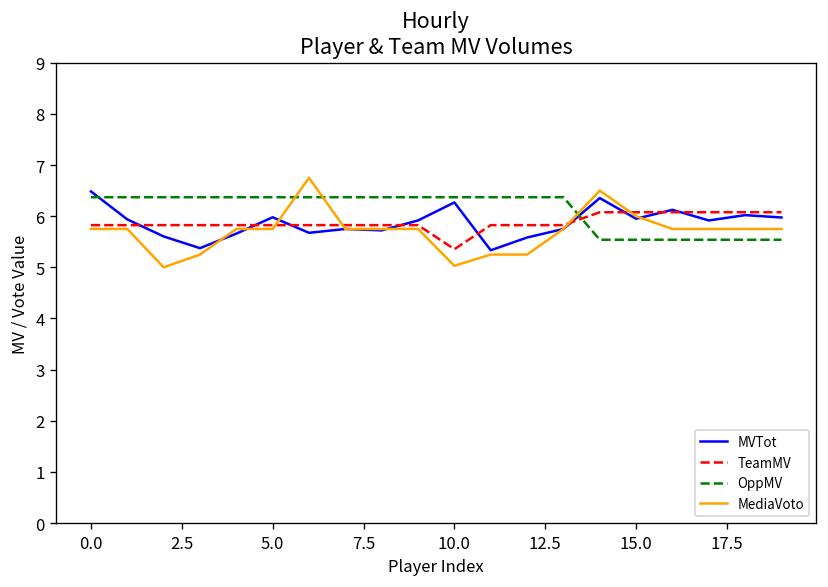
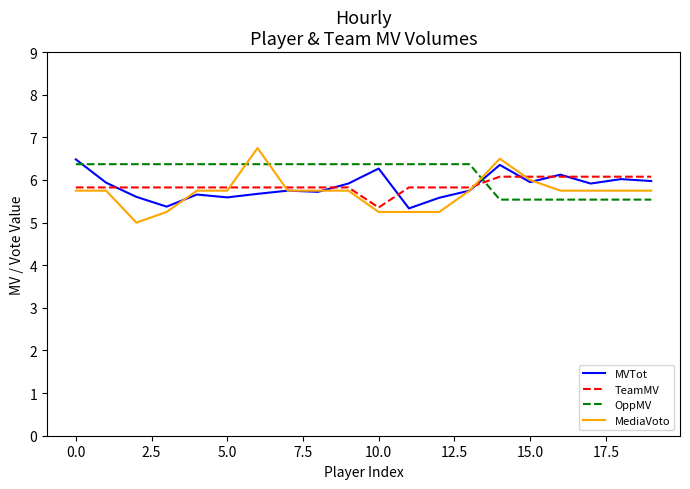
MVTot, 5.0: 6.0 -> 5.6
MediaVoto, 10.0: 5.0 -> 5.3
